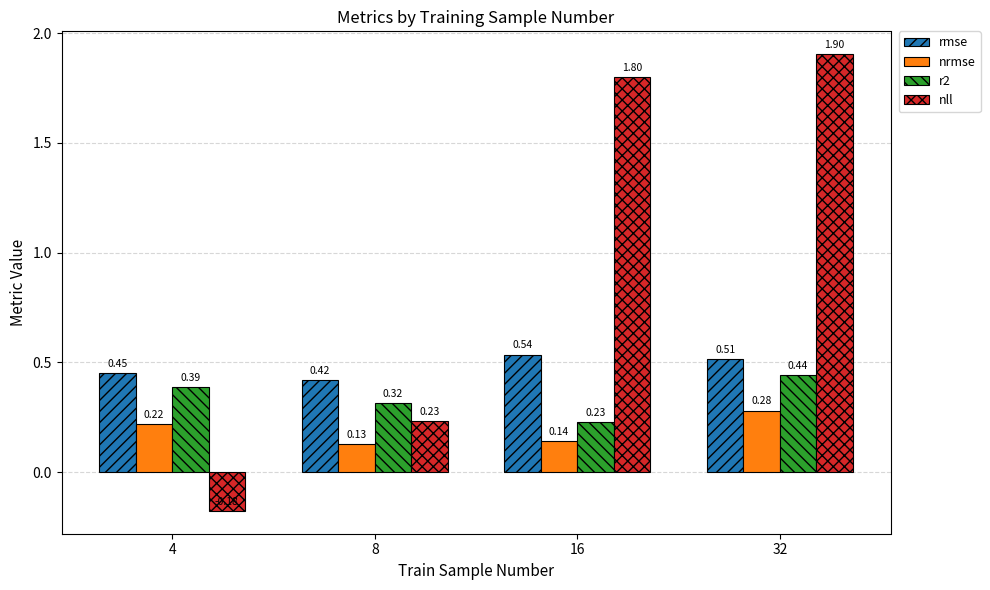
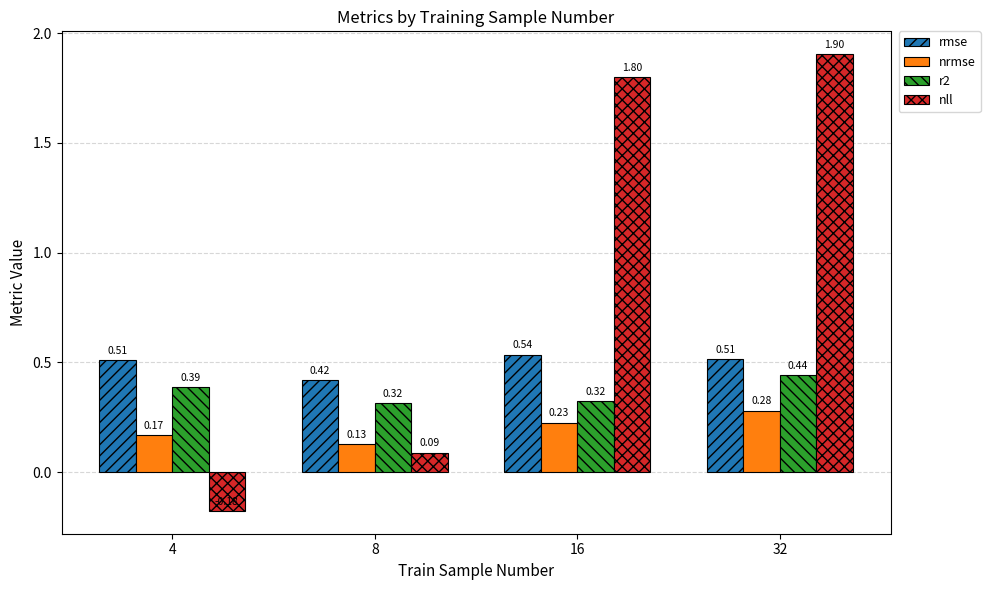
rmse, 4: 0.45 -> 0.51
nrmse, 4: 0.22 -> 0.17
nll, 8: 0.23 -> 0.09
nrmse, 16: 0.14 -> 0.23
r2, 16: 0.23 -> 0.32
